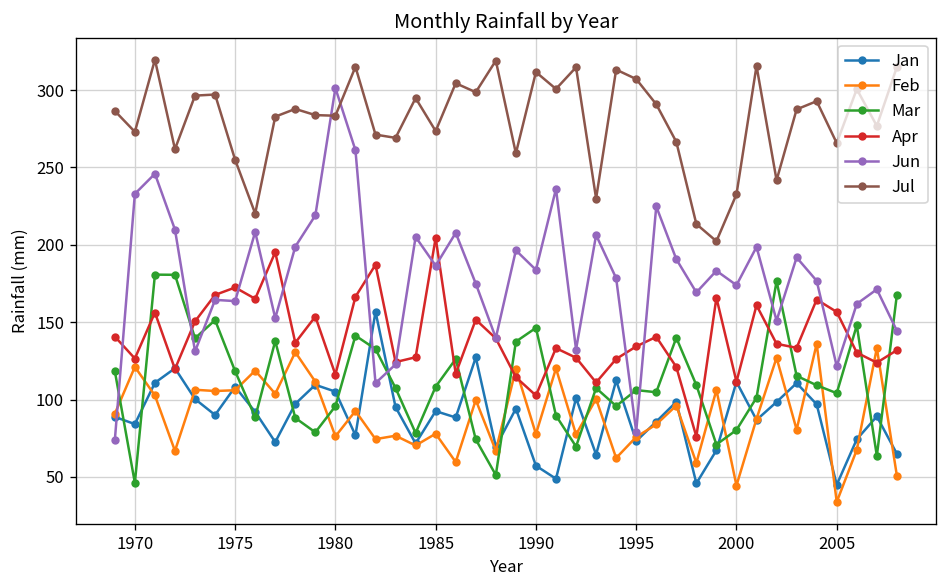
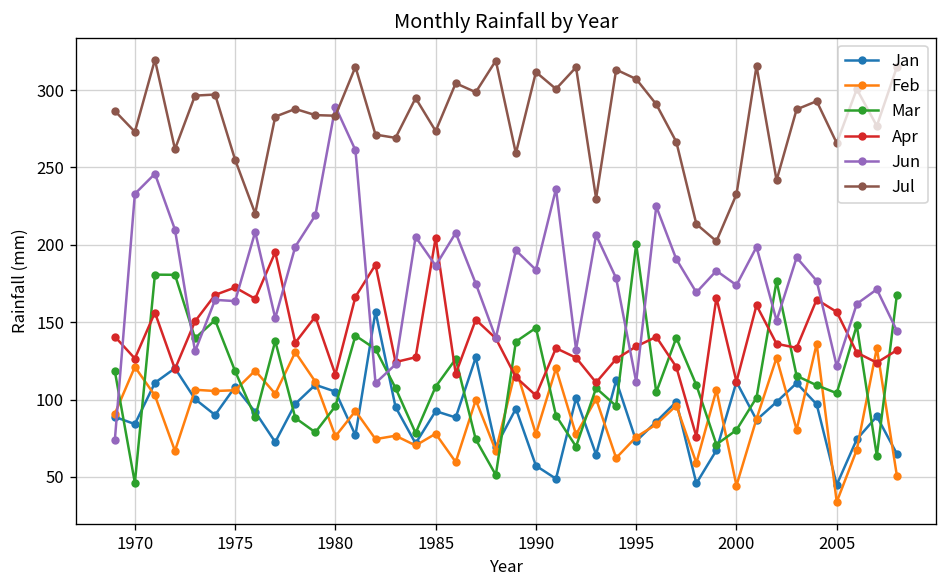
Jun, 1980: 301 -> 289
Mar, 1995: 106 -> 200
Jun, 1995: 79 -> 111
